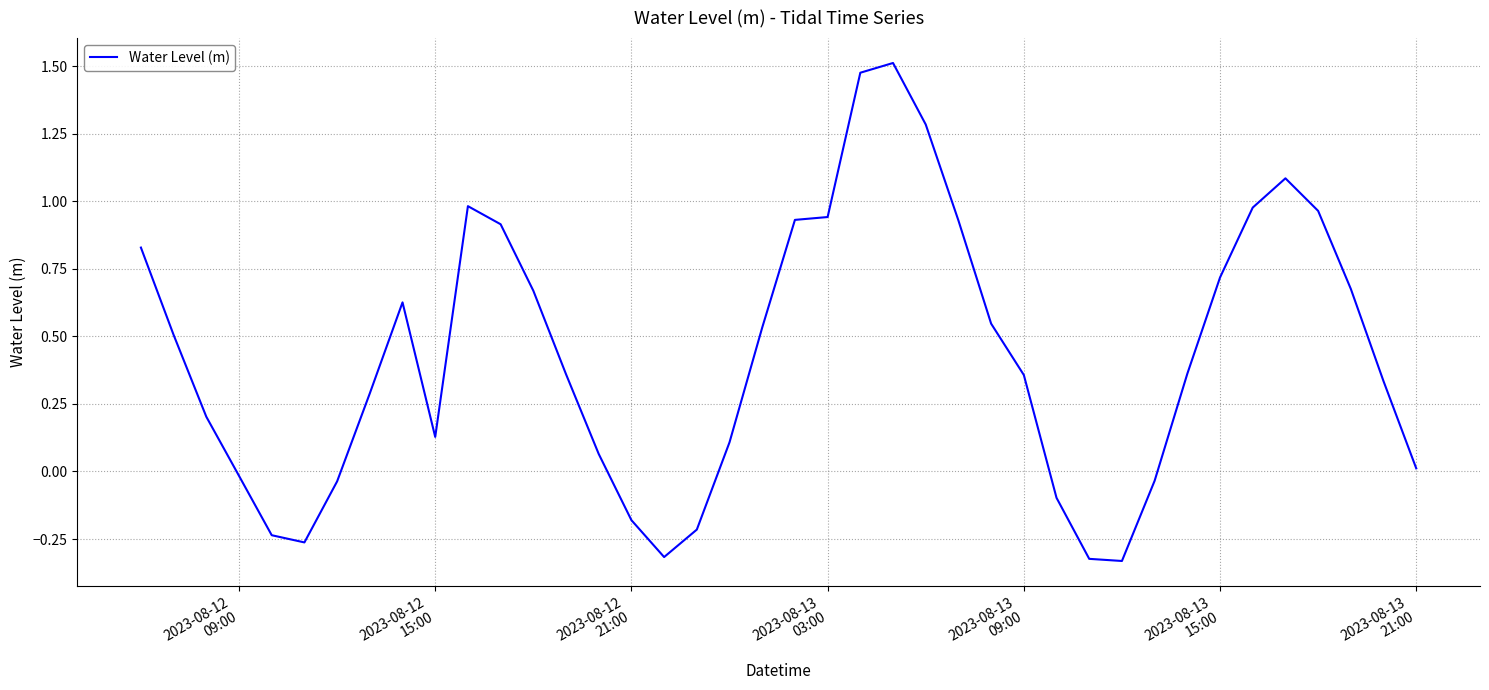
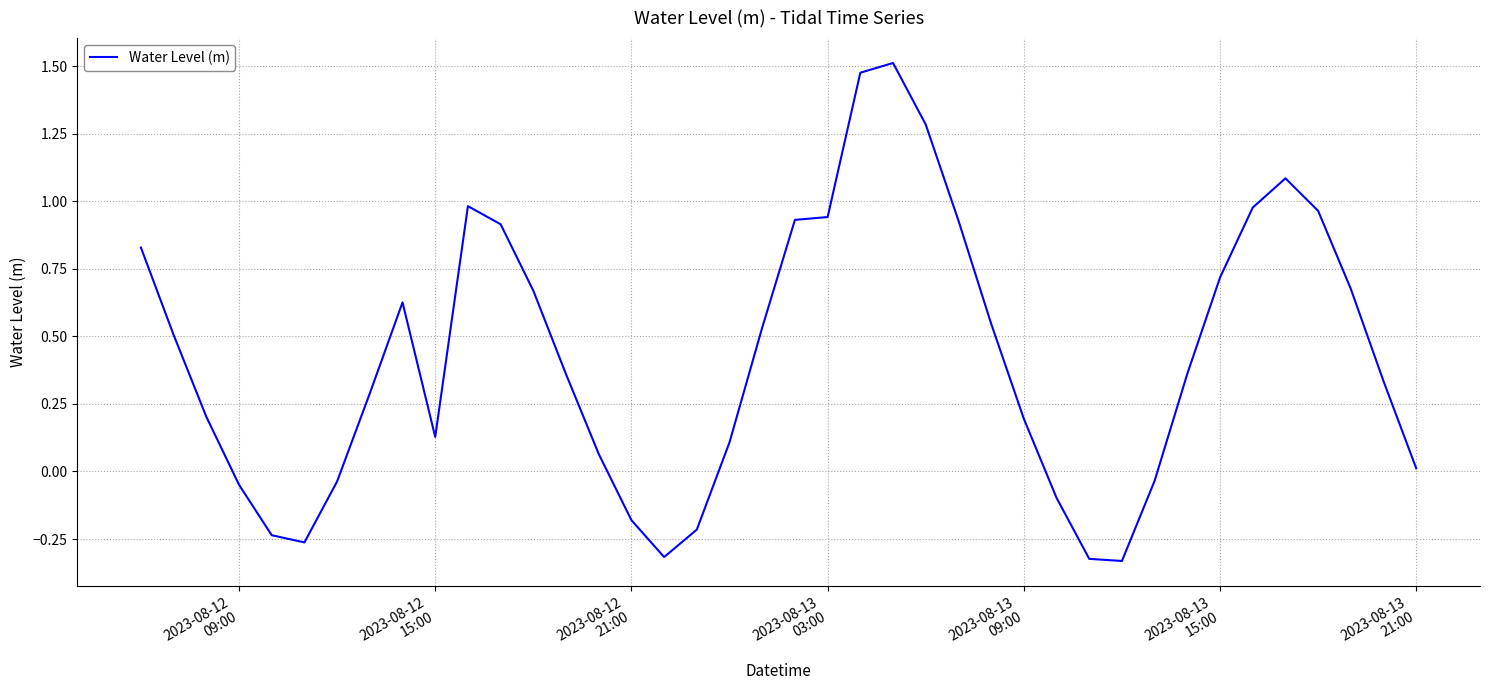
2023-08-12 09:00: -0.02 -> -0.05
2023-08-13 09:00: 0.36 -> 0.20
